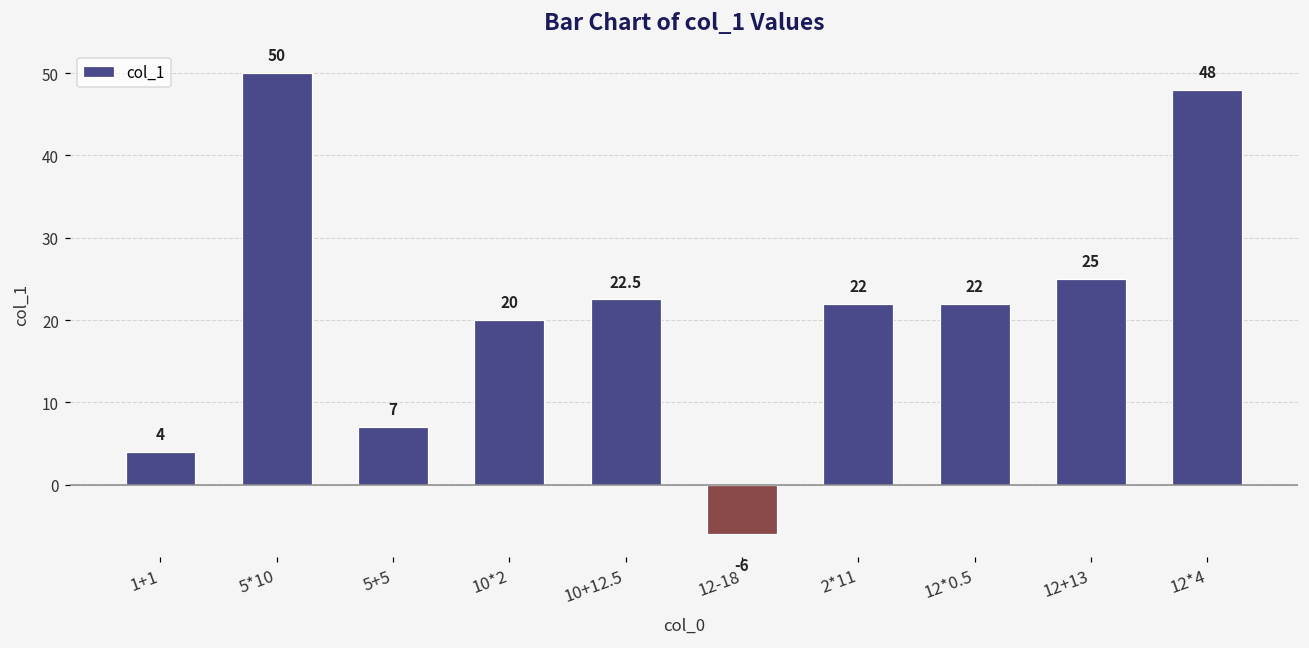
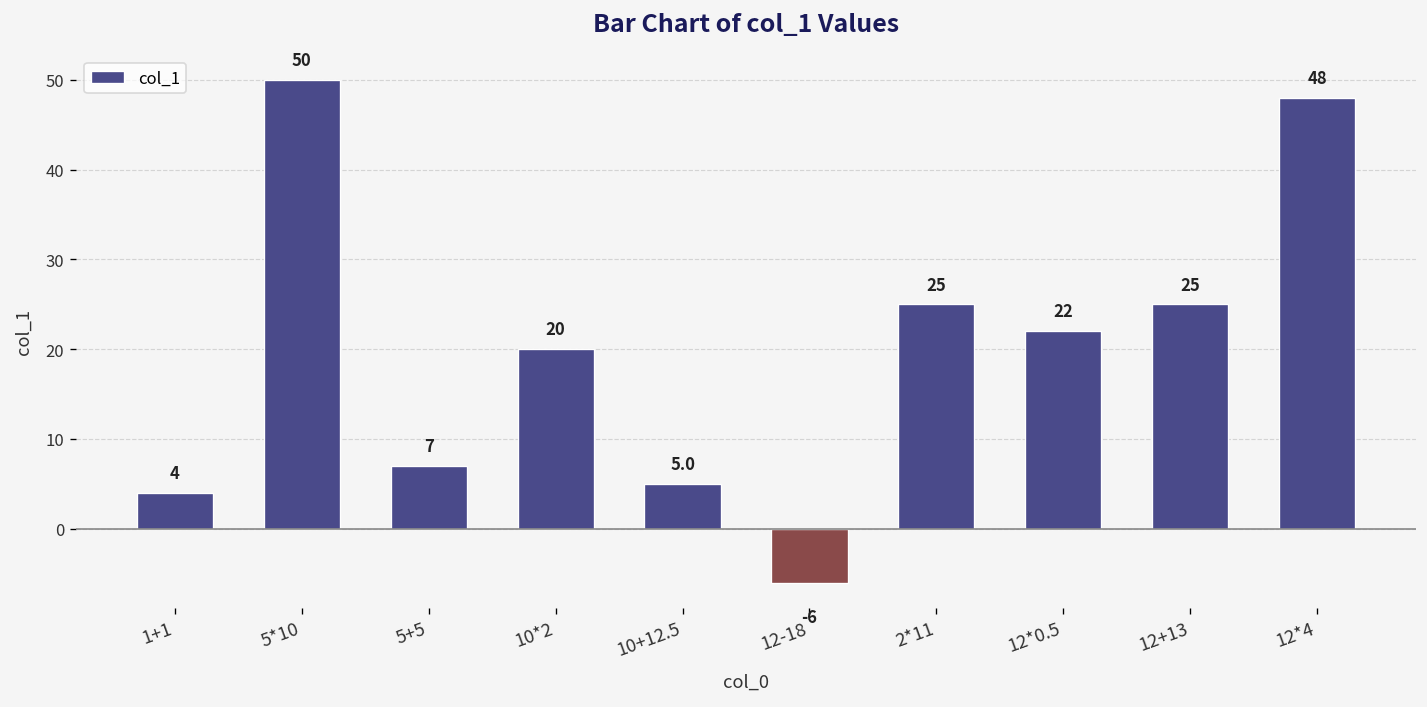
10+12.5: 22.5 -> 5.0
2*11: 22 -> 25
